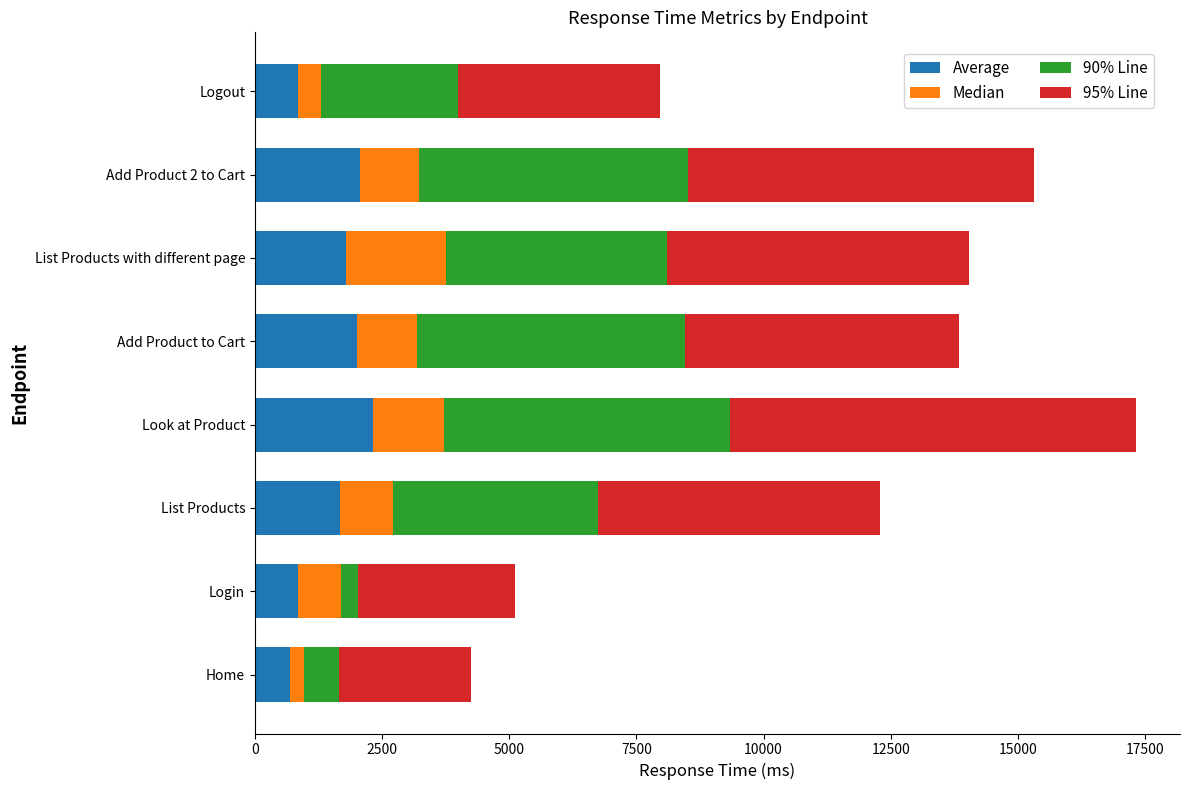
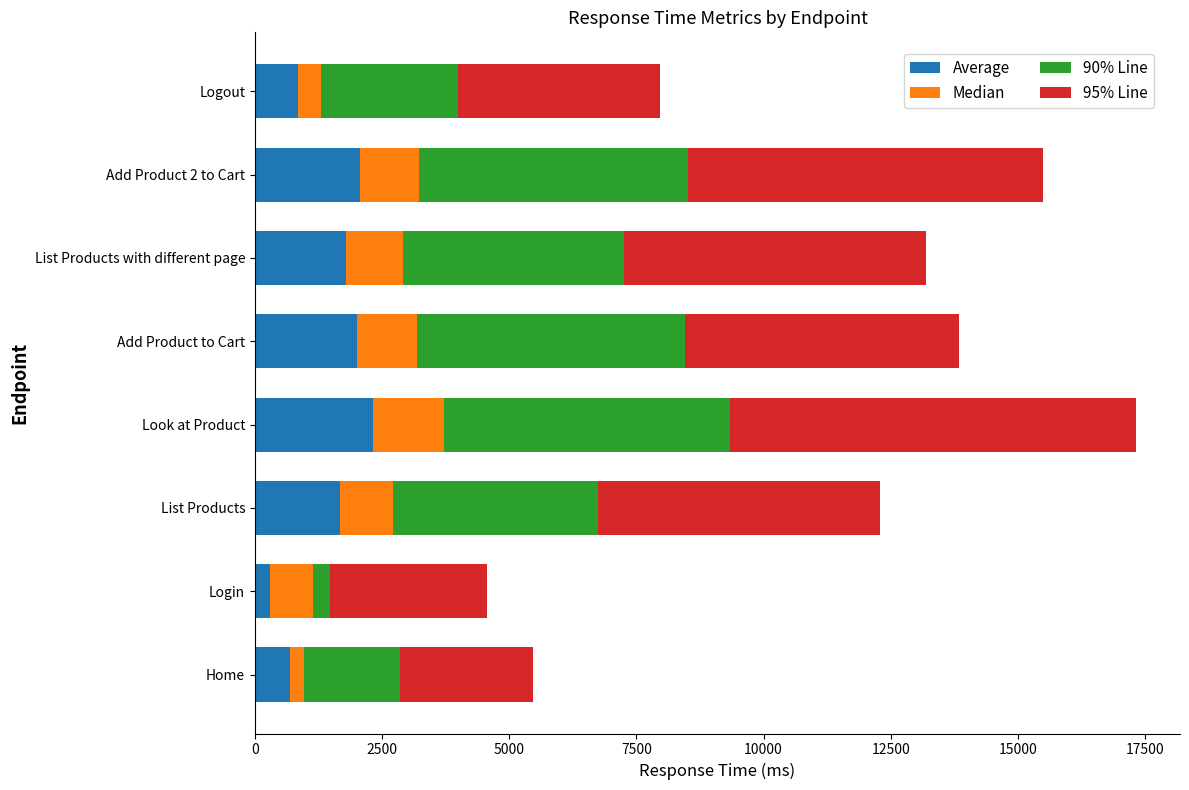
95% Line, Add Product 2 to Cart: 6800 -> 7000
Median, List Products with different page: 2000 -> 1100
Average, Login: 800 -> 300
90% Line, Home: 700 -> 1900
